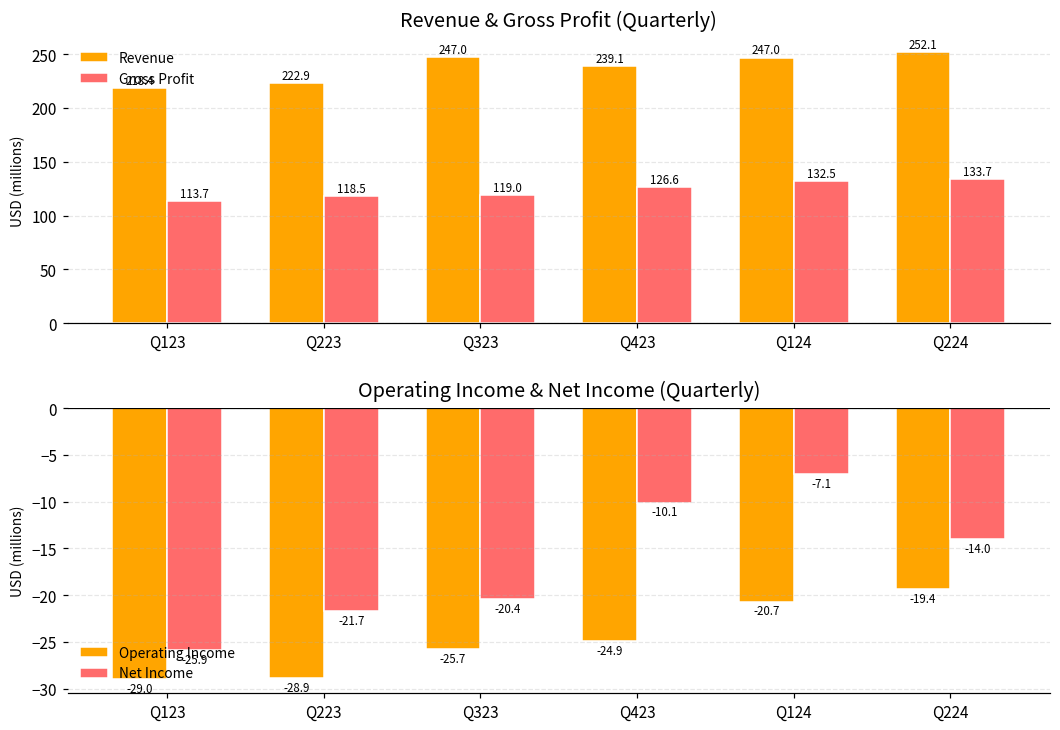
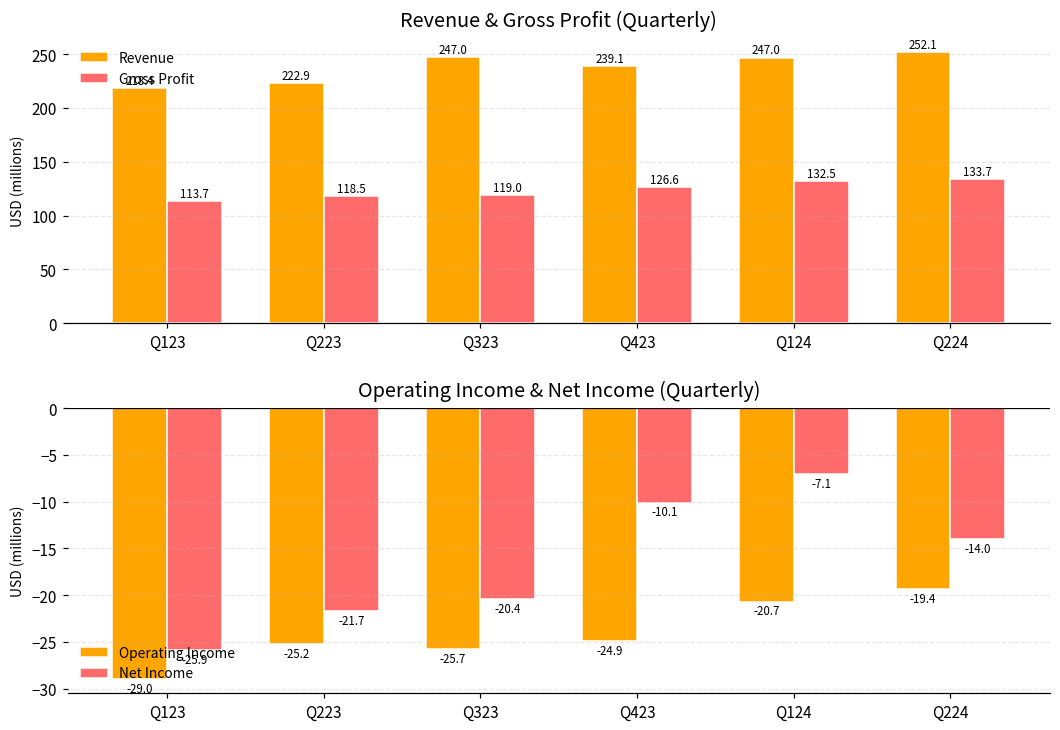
Operating Income & Net Income (Quarterly), Operating Income, Q223: -28.9 -> -25.2
